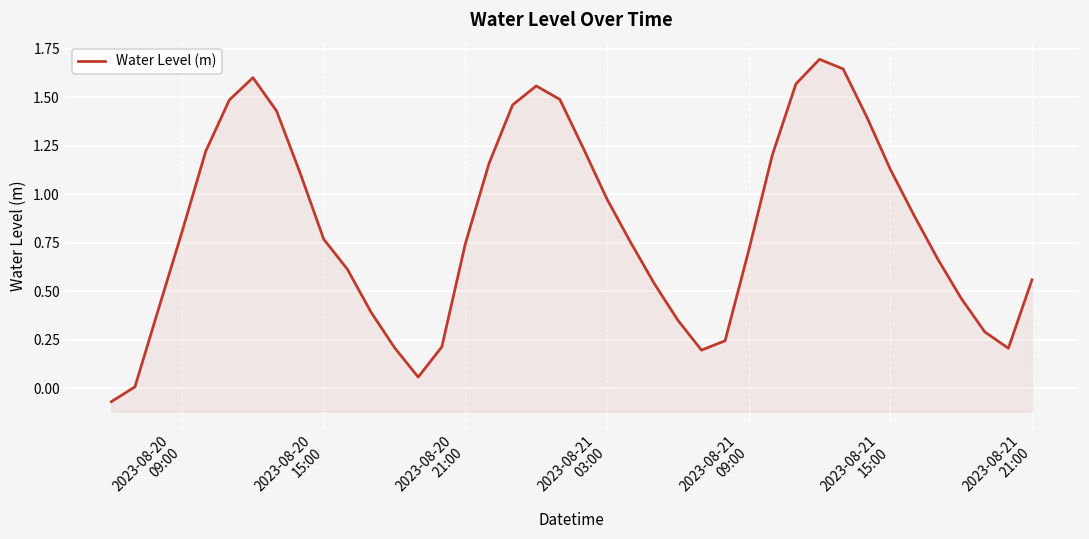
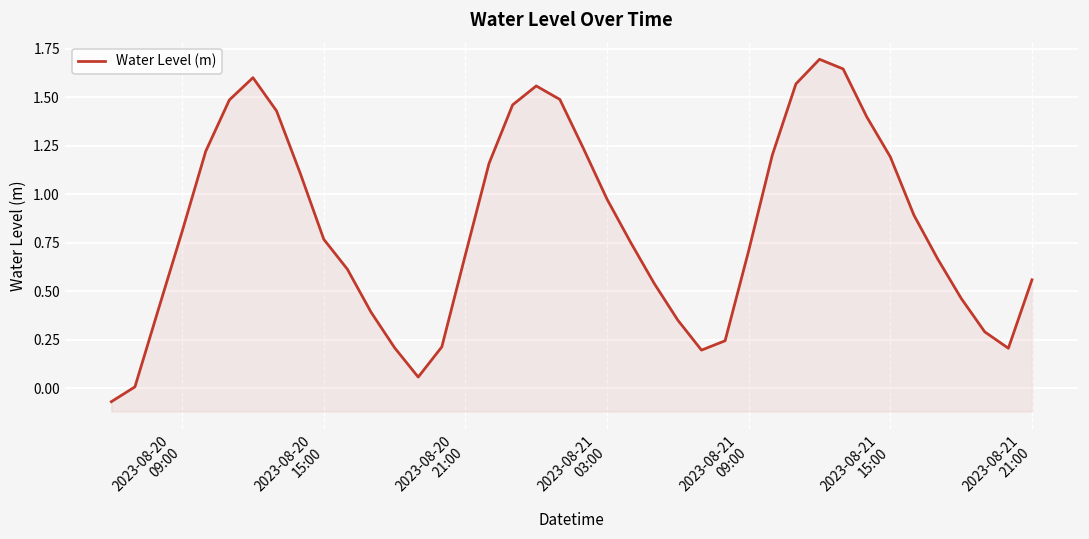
2023-08-20 21:00: 0.75 -> 0.69
2023-08-21 15:00: 1.13 -> 1.19
